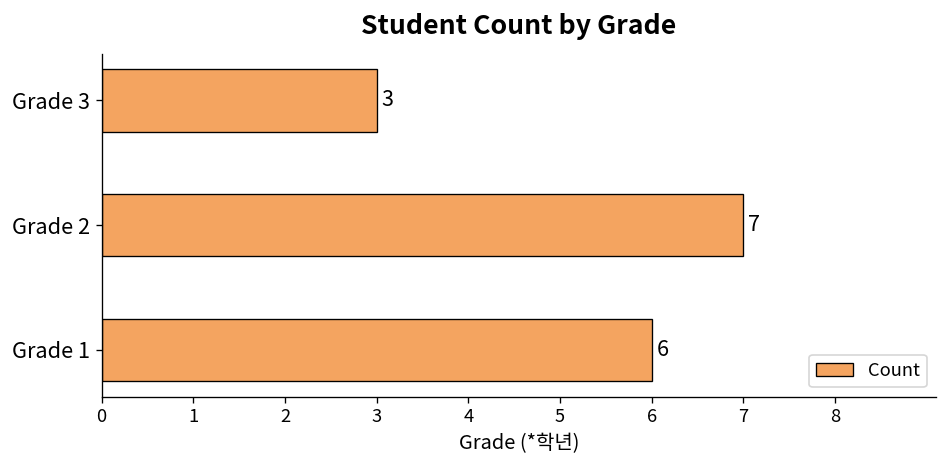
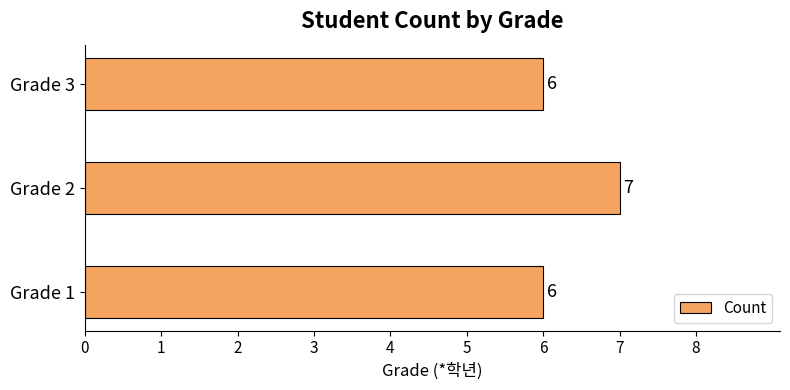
Grade 3: 3 -> 6
